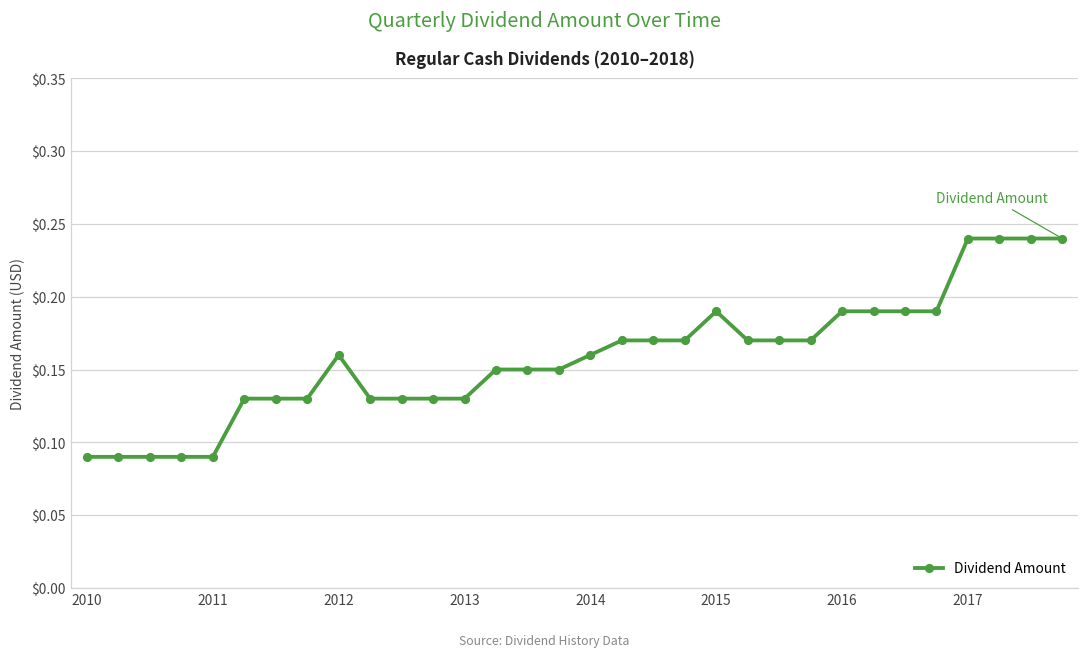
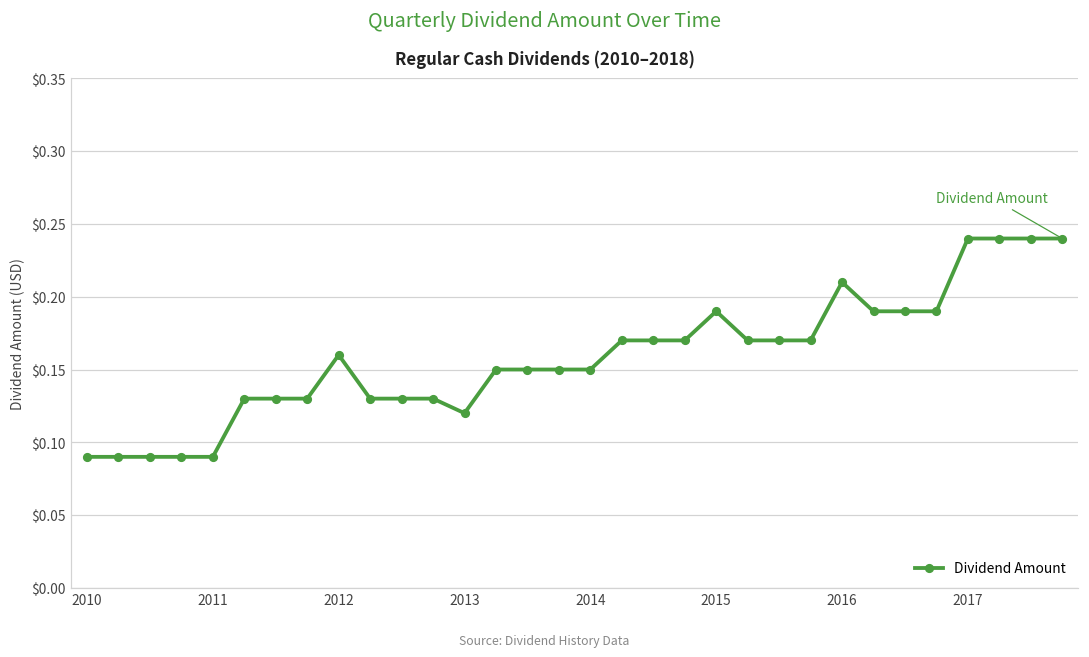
2013: $0.13 -> $0.12
2014: $0.16 -> $0.15
2016: $0.19 -> $0.21
